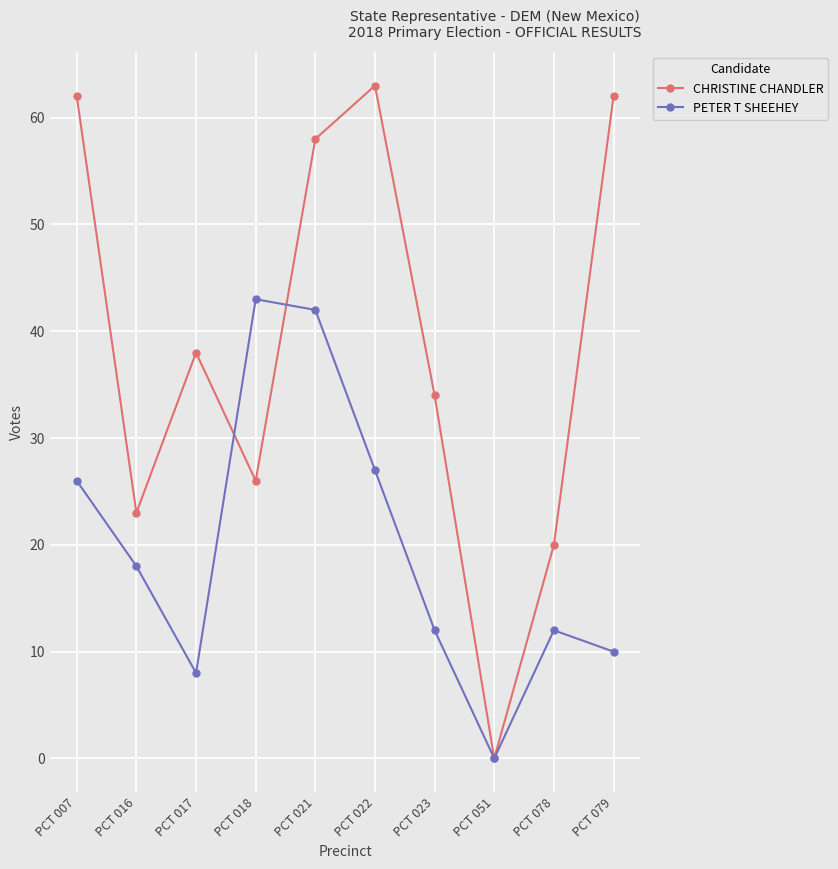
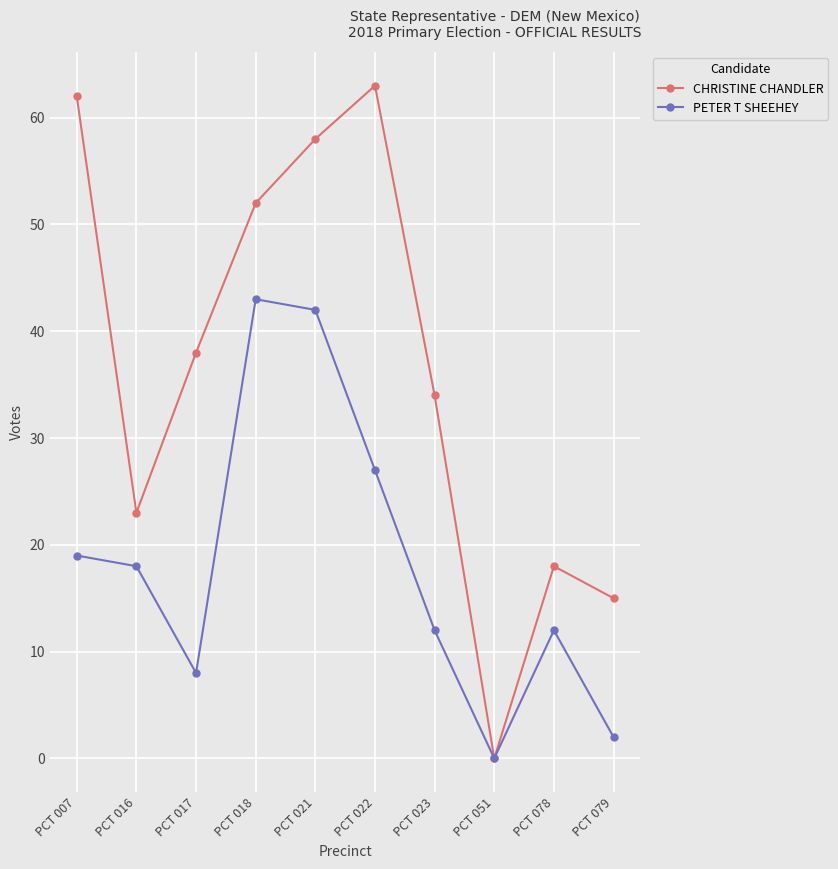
PETER T SHEEHEY, PCT 007: 26 -> 19
CHRISTINE CHANDLER, PCT 018: 26 -> 52
CHRISTINE CHANDLER, PCT 078: 20 -> 18
CHRISTINE CHANDLER, PCT 079: 62 -> 15
PETER T SHEEHEY, PCT 079: 10 -> 2
